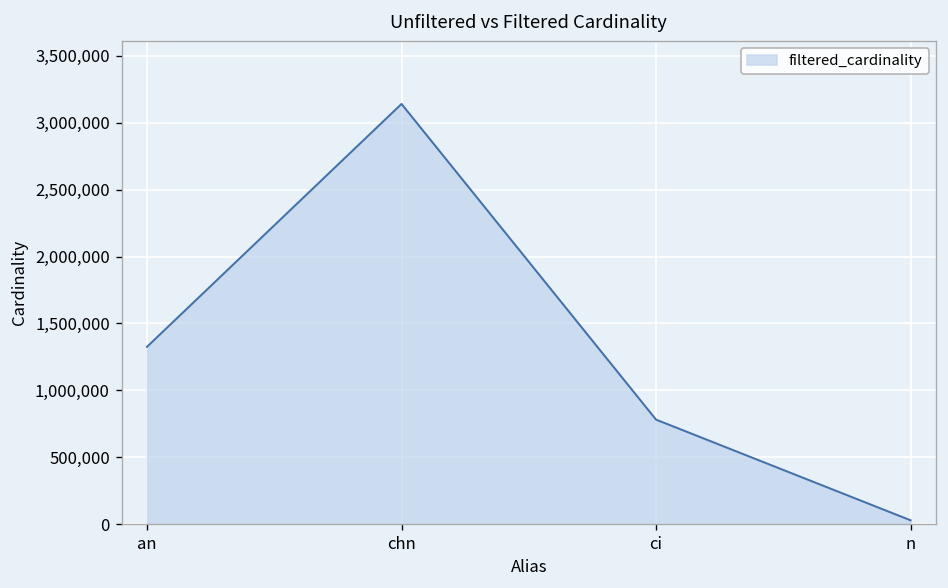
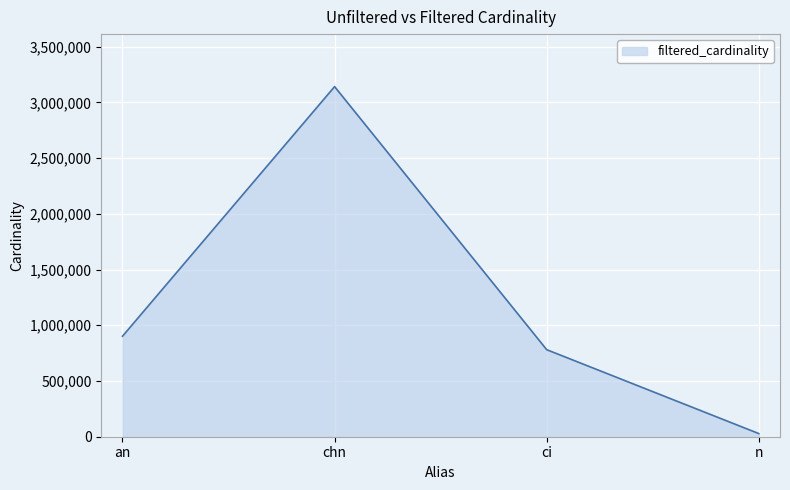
an: 1,320,000 -> 900,000
